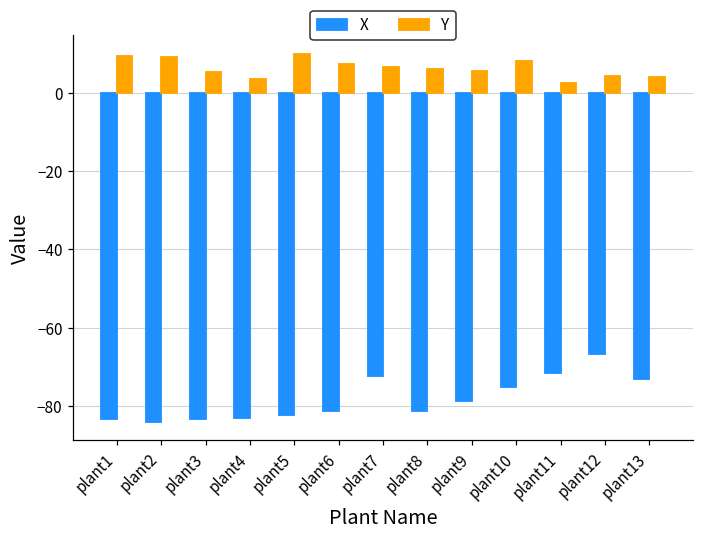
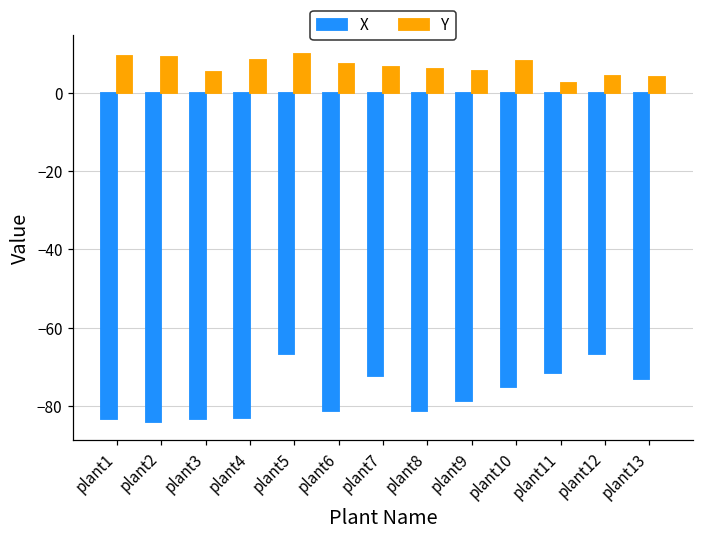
Y, plant4: 3 -> 8
X, plant5: -82 -> -67
